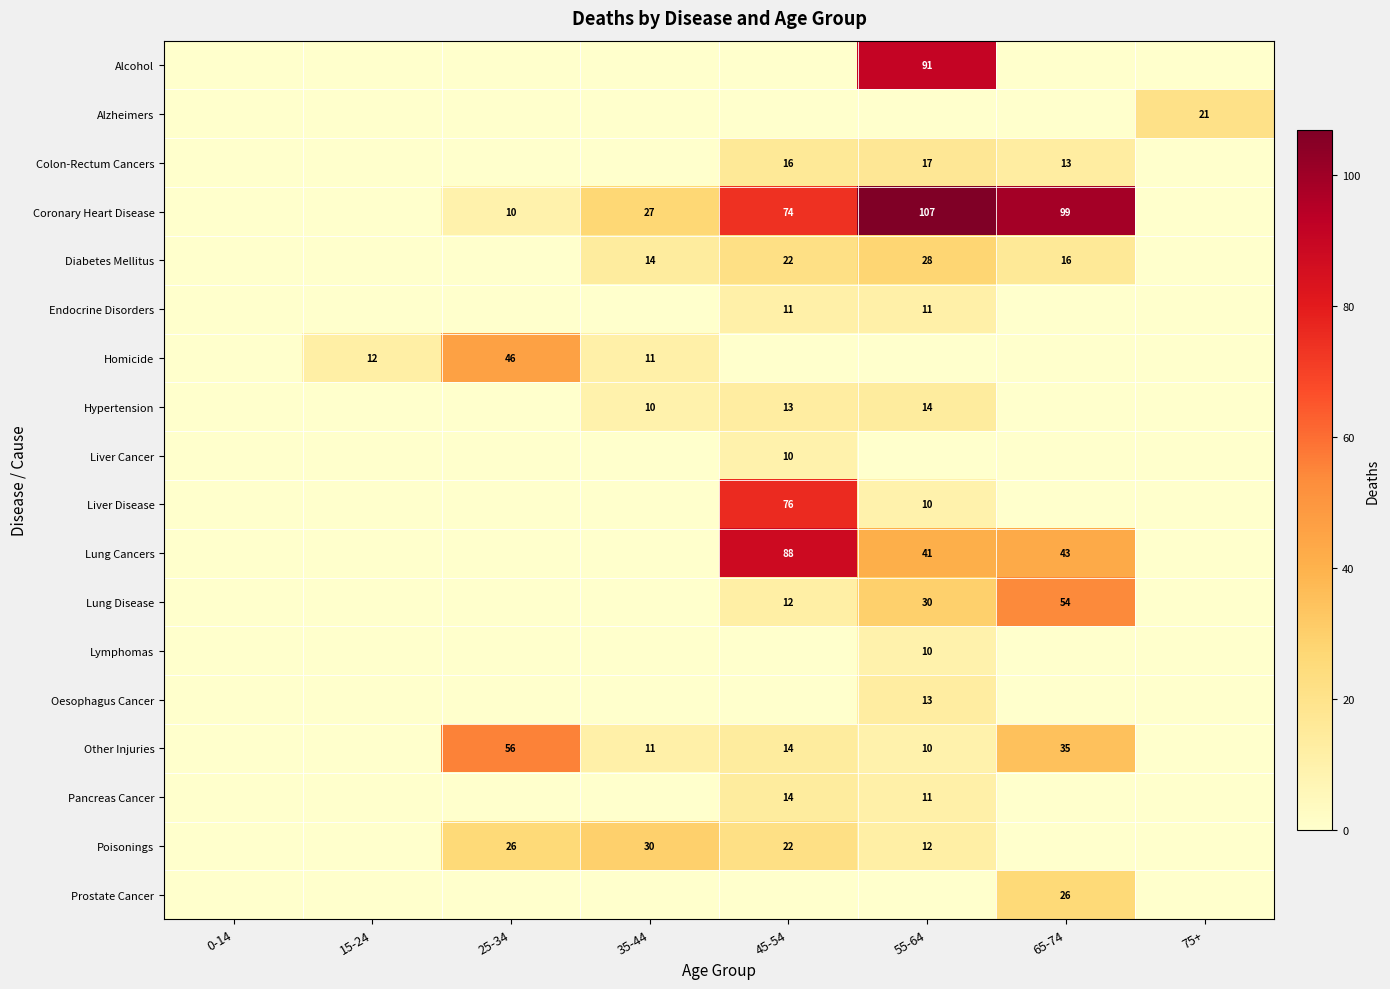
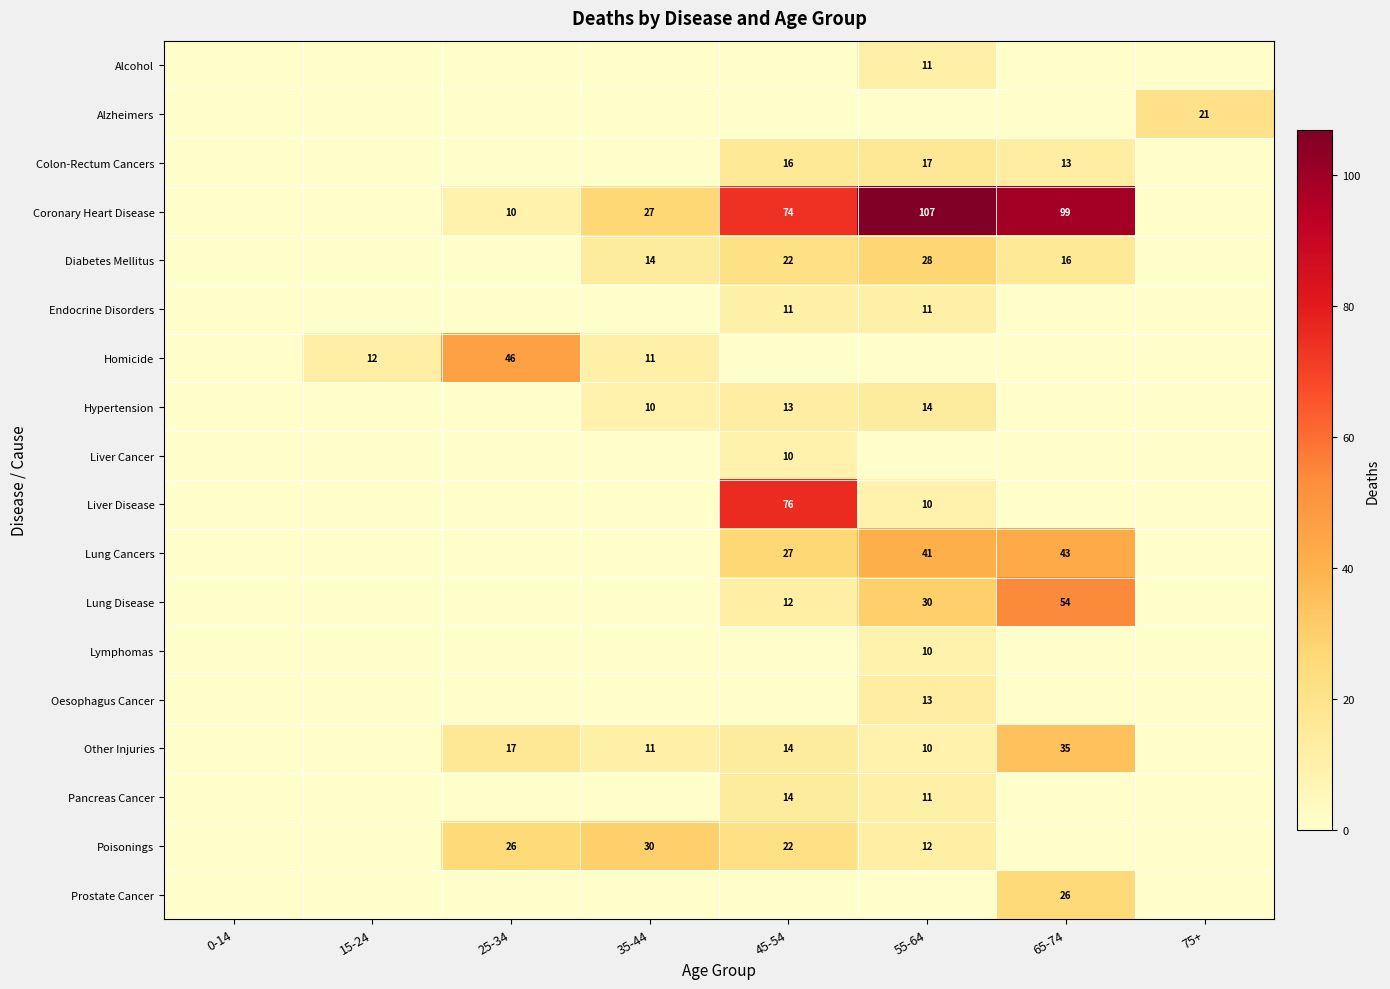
Alcohol, 55-64: 91 -> 11
Lung Cancers, 45-54: 88 -> 27
Other Injuries, 25-34: 56 -> 17
